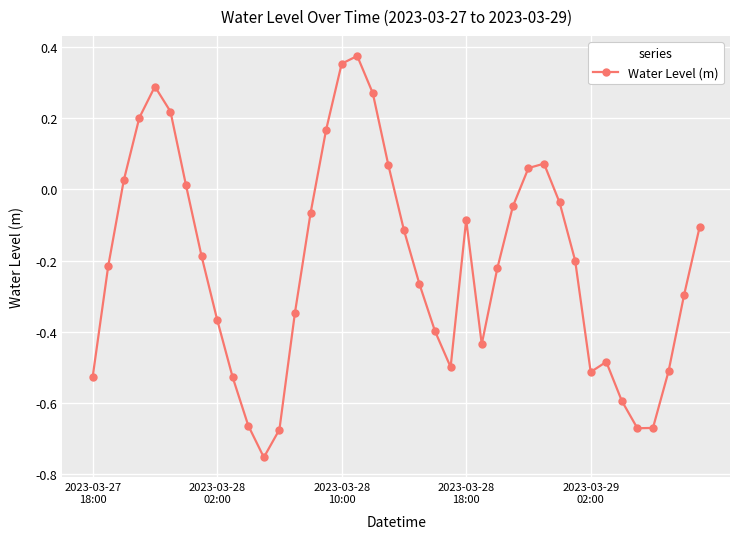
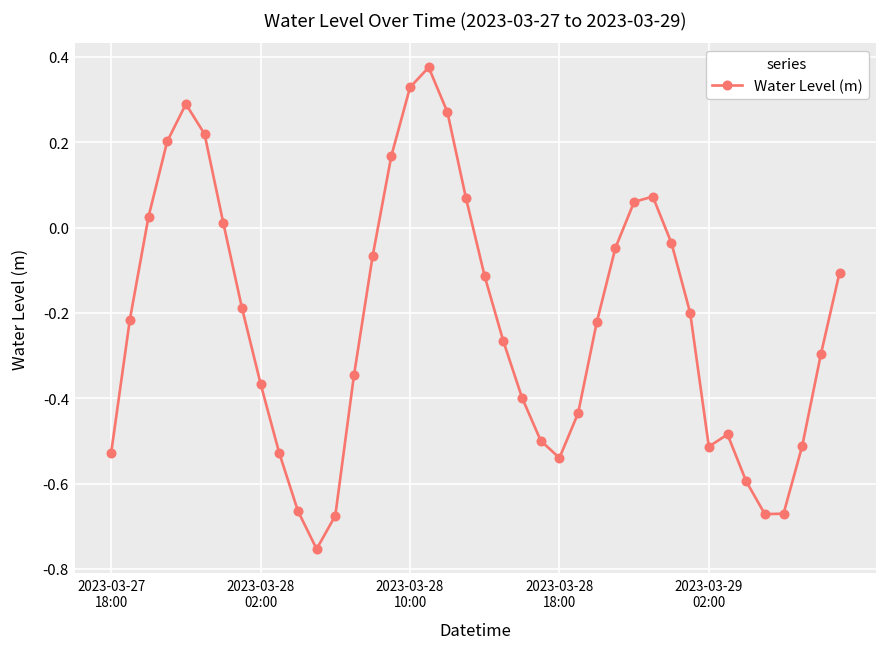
2023-03-28 10:00: 0.35 -> 0.33
2023-03-28 18:00: -0.09 -> -0.54
